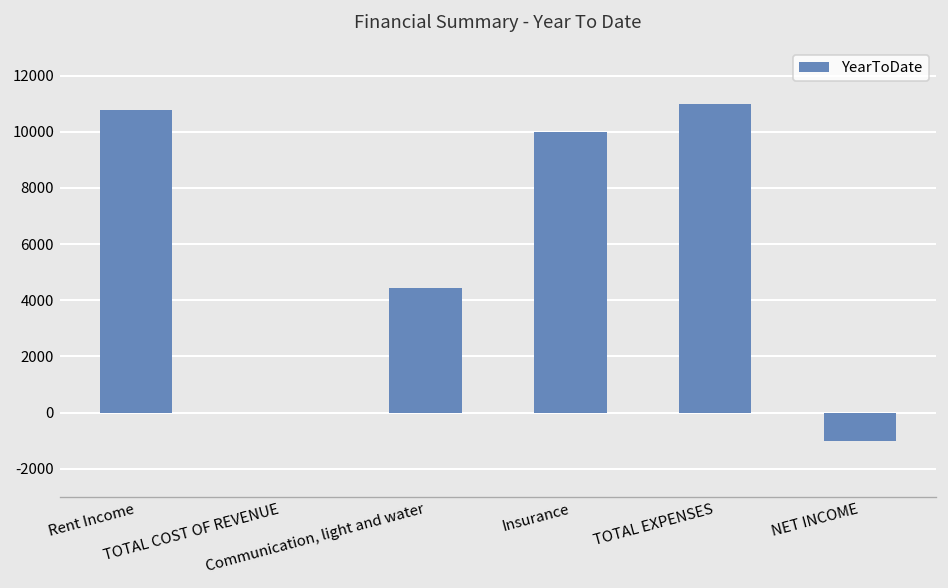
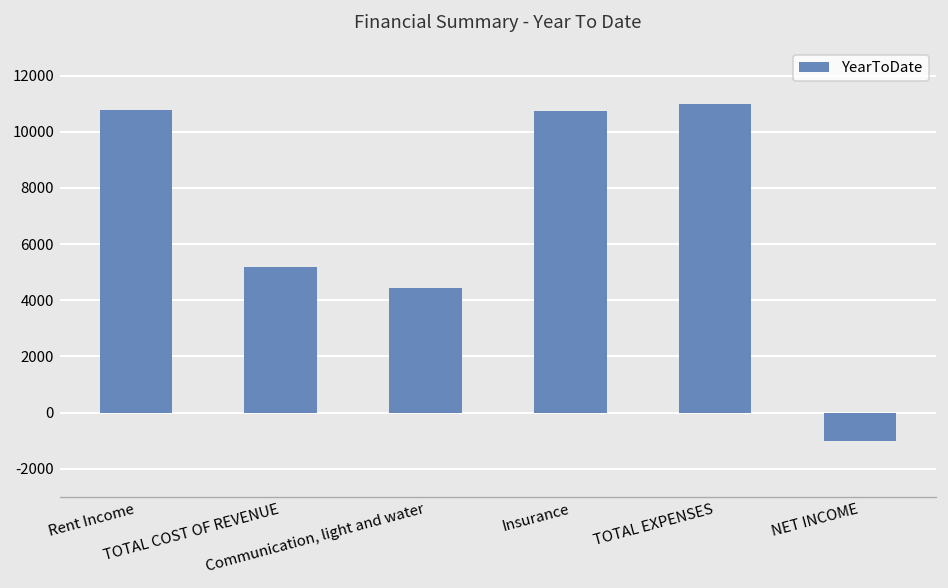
TOTAL COST OF REVENUE: 0 -> 5200
Insurance: 10000 -> 10700
